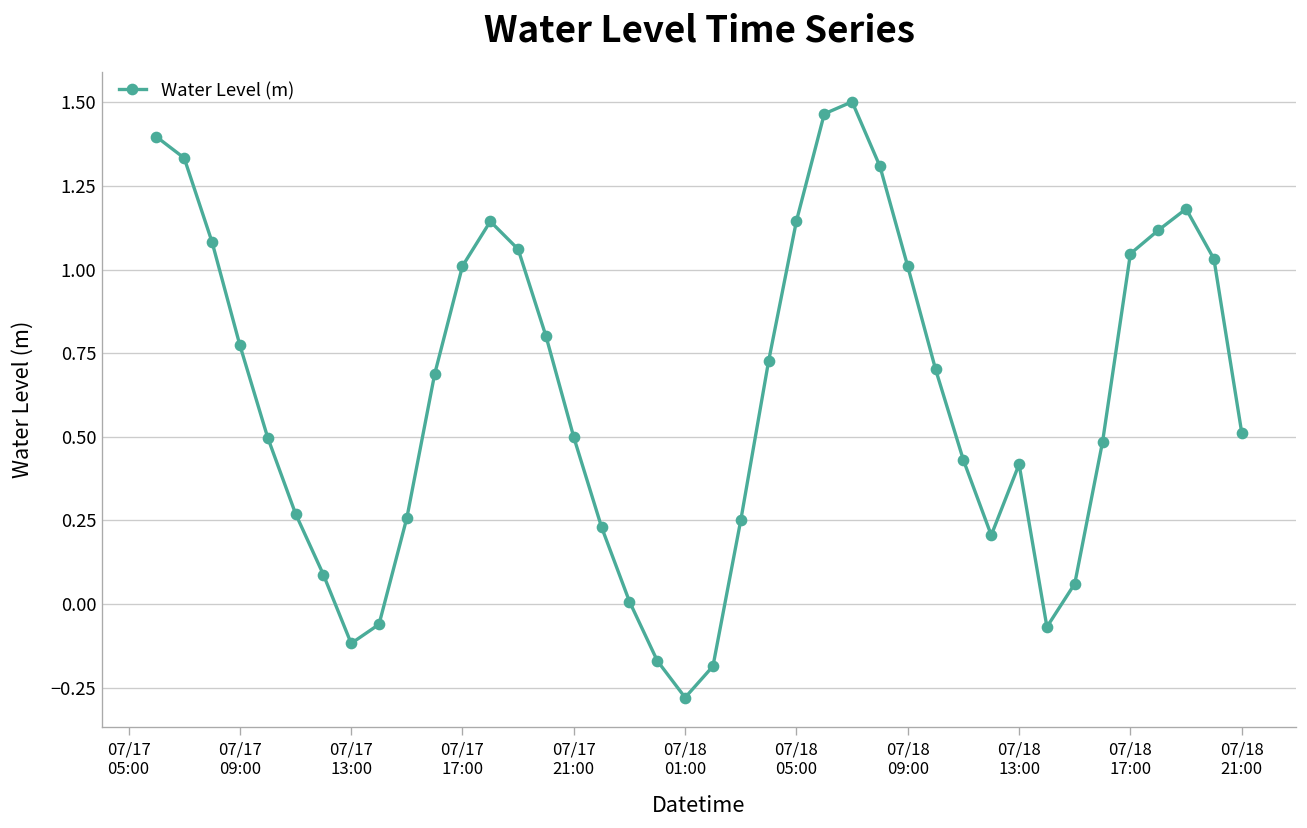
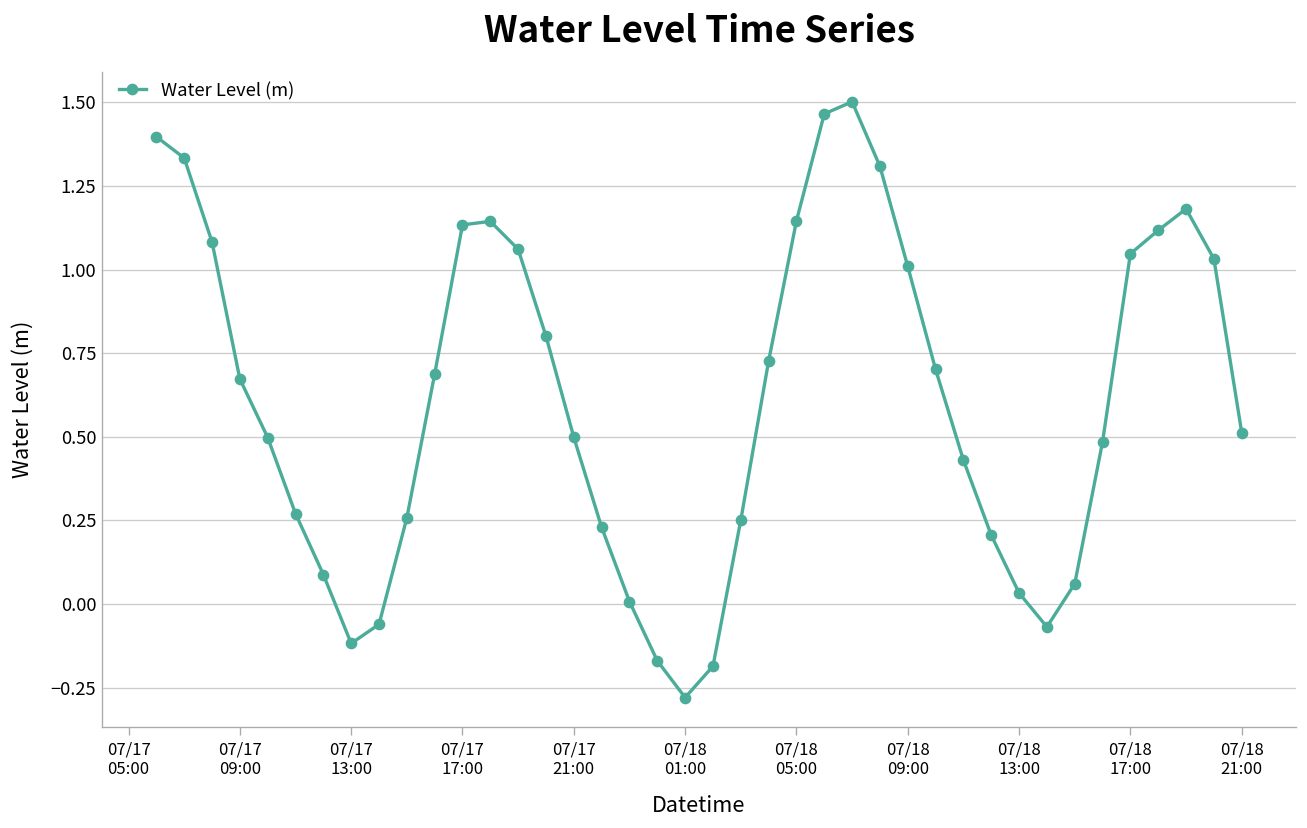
07/17 09:00: 0.77 -> 0.67
07/17 17:00: 1.01 -> 1.13
07/18 13:00: 0.42 -> 0.03
